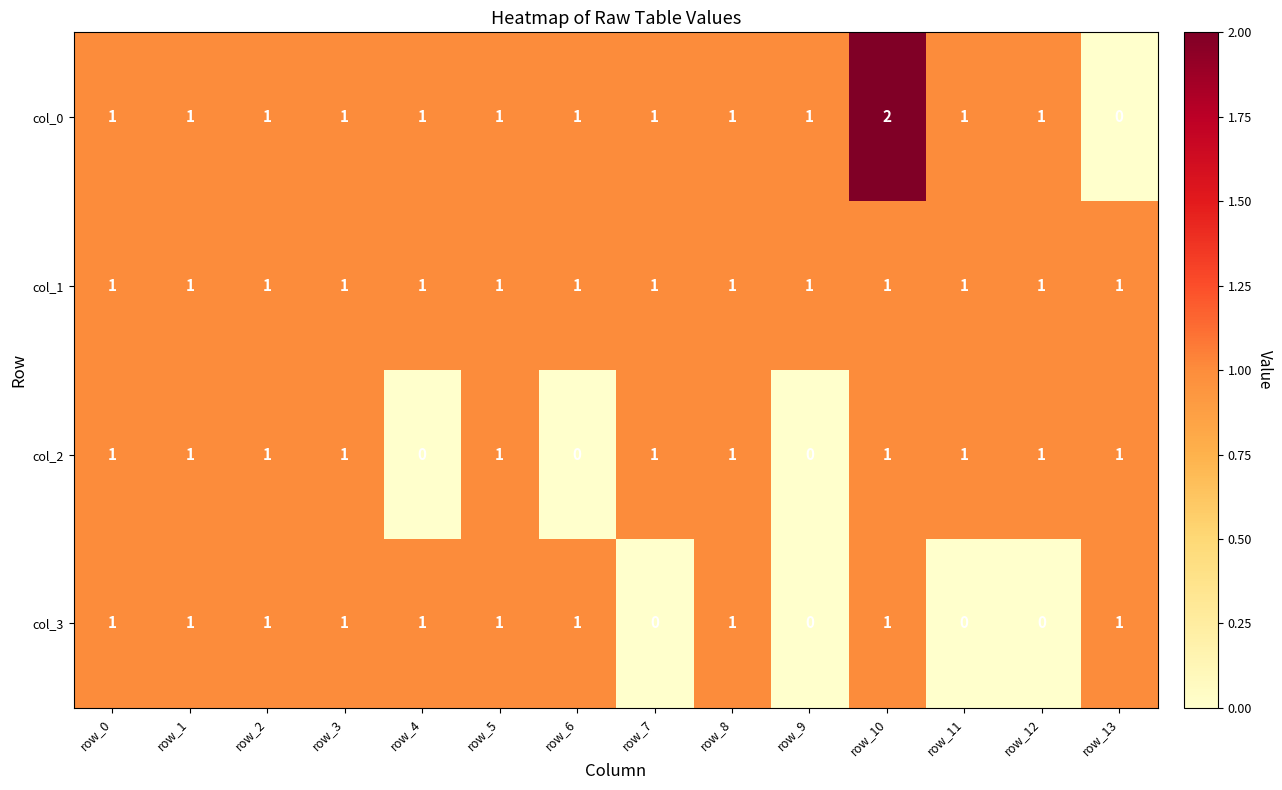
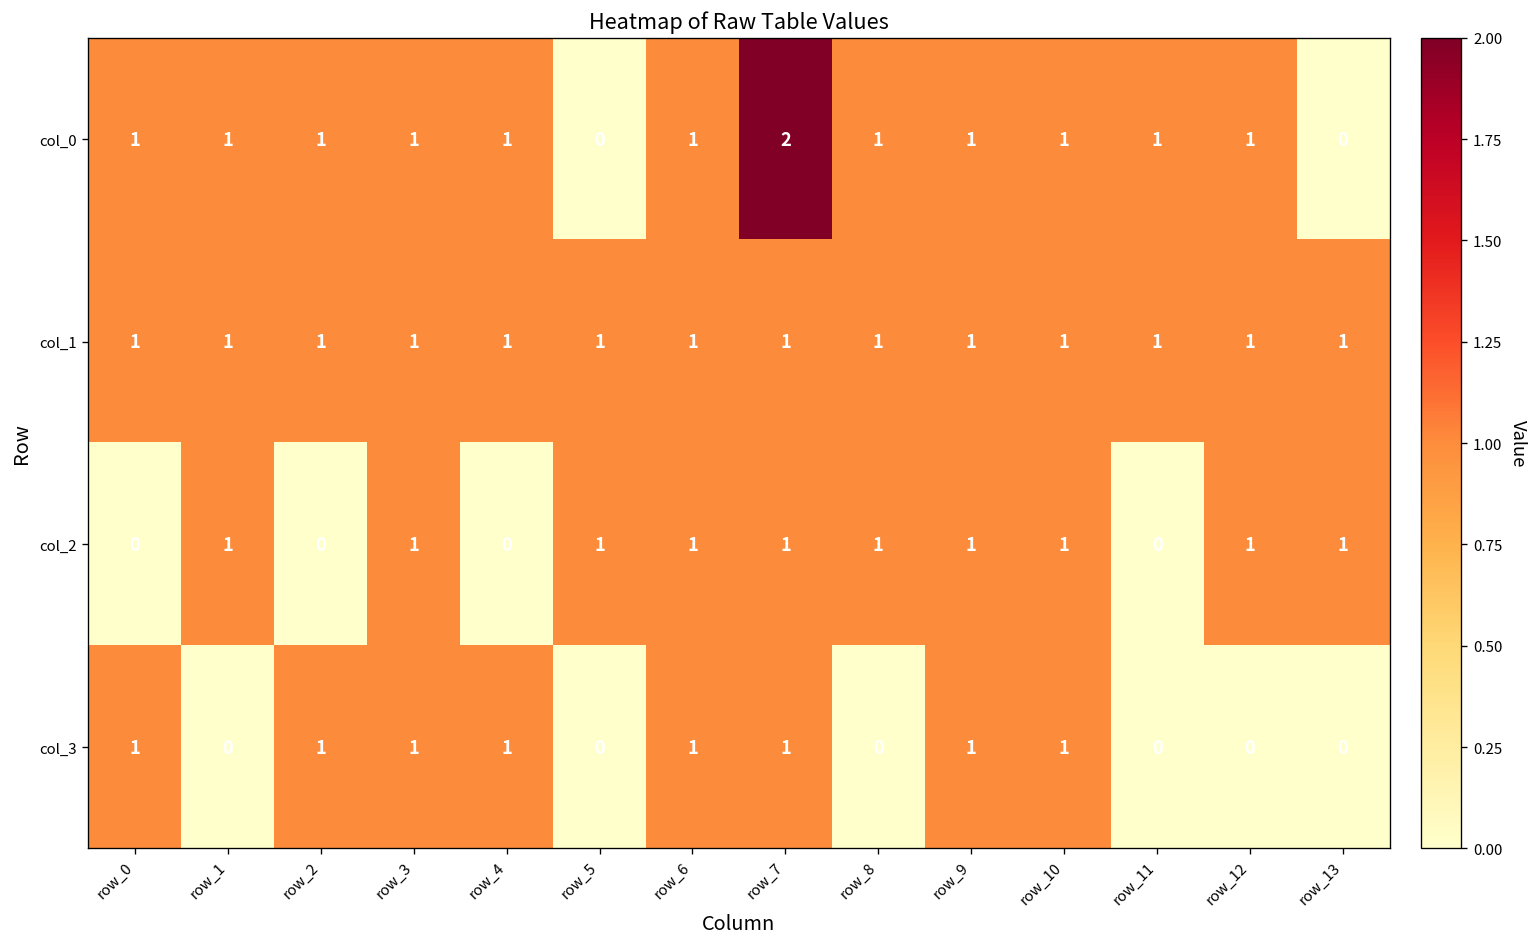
col_0, row_5: 1 -> 0
col_0, row_7: 1 -> 2
col_0, row_10: 2 -> 1
col_2, row_0: 1 -> 0
col_2, row_2: 1 -> 0
col_2, row_6: 0 -> 1
col_2, row_9: 0 -> 1
col_2, row_11: 1 -> 0
col_3, row_1: 1 -> 0
col_3, row_5: 1 -> 0
col_3, row_7: 0 -> 1
col_3, row_8: 1 -> 0
col_3, row_9: 0 -> 1
col_3, row_13: 1 -> 0
